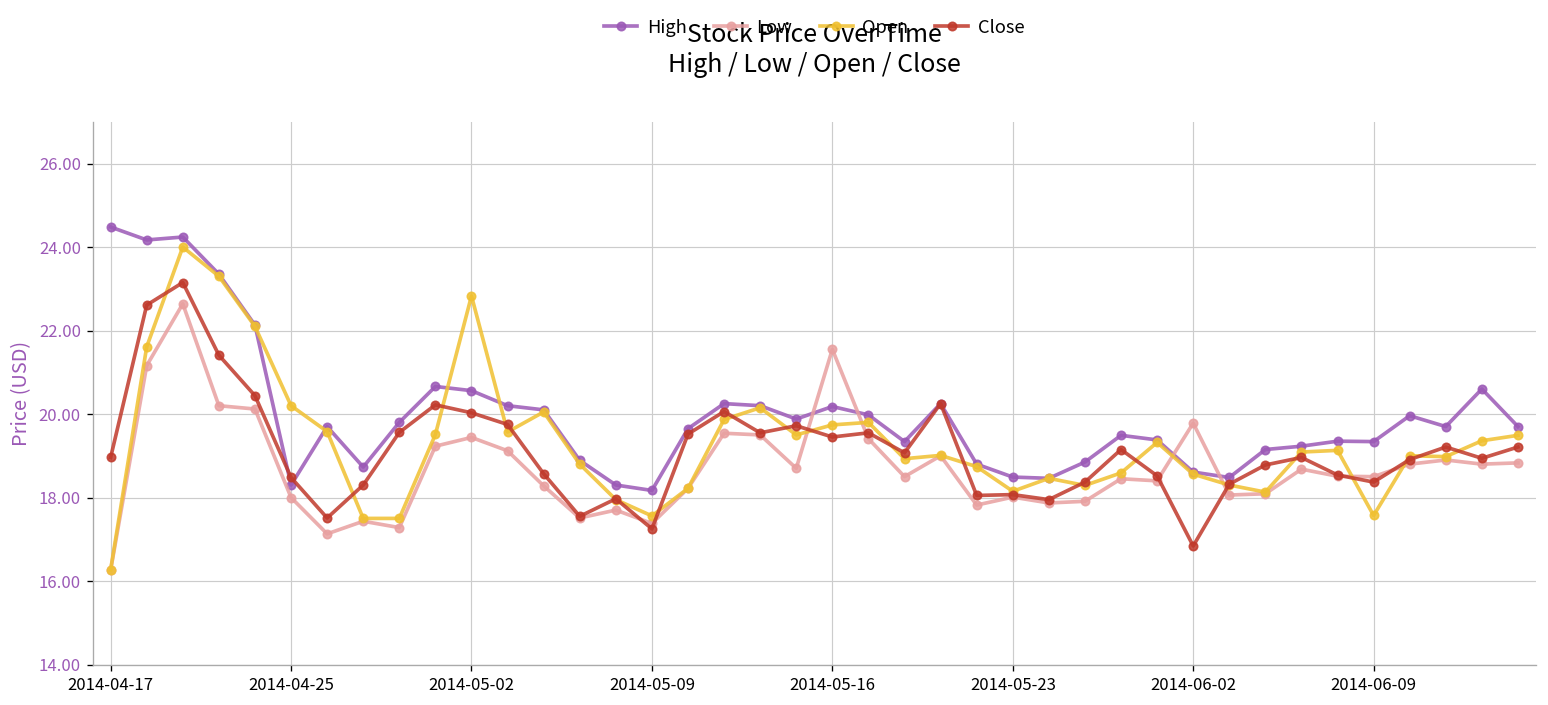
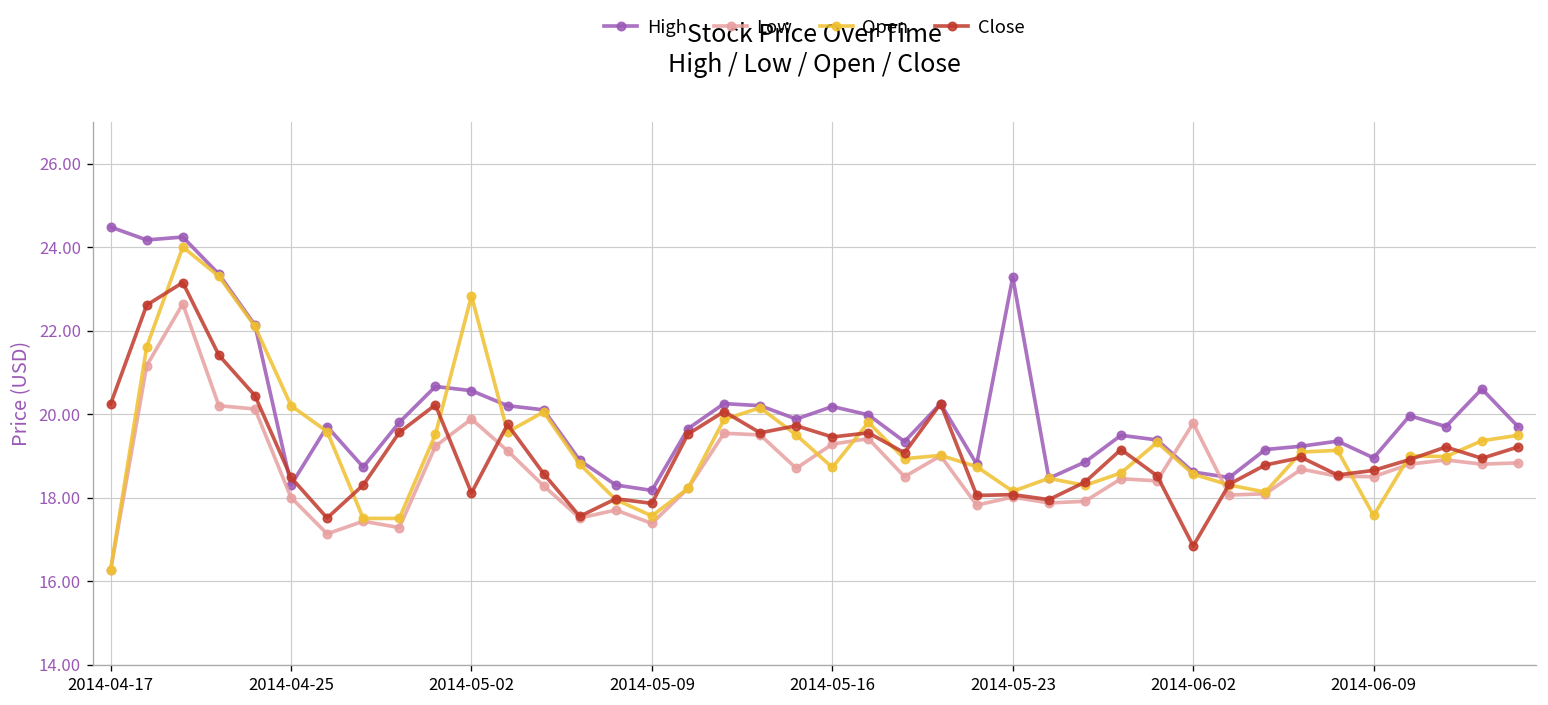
Close, 2014-04-17: 19.0 -> 20.2
Low, 2014-05-02: 19.4 -> 19.9
Close, 2014-05-02: 20.0 -> 18.1
Close, 2014-05-09: 17.3 -> 17.9
Low, 2014-05-16: 21.6 -> 19.3
Open, 2014-05-16: 19.7 -> 18.7
High, 2014-05-23: 18.5 -> 23.3
High, 2014-06-09: 19.3 -> 19.0
Close, 2014-06-09: 18.4 -> 18.7
